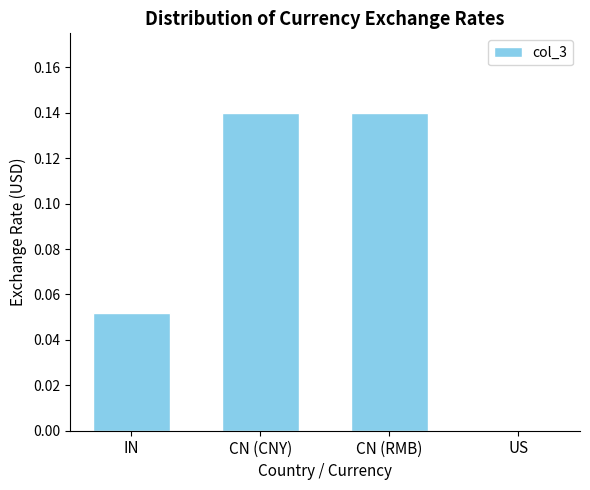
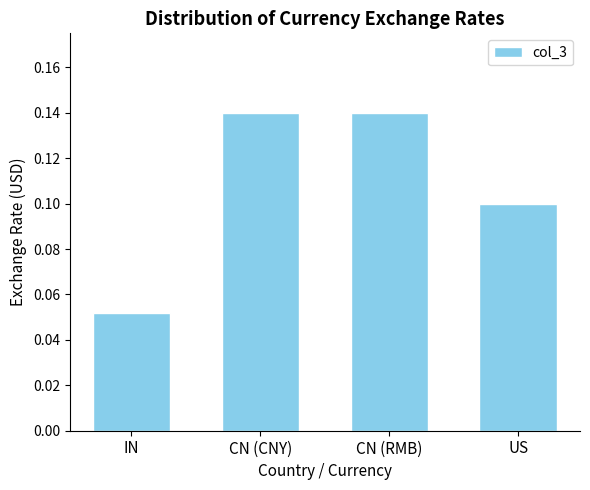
US: 0.0 -> 0.1
